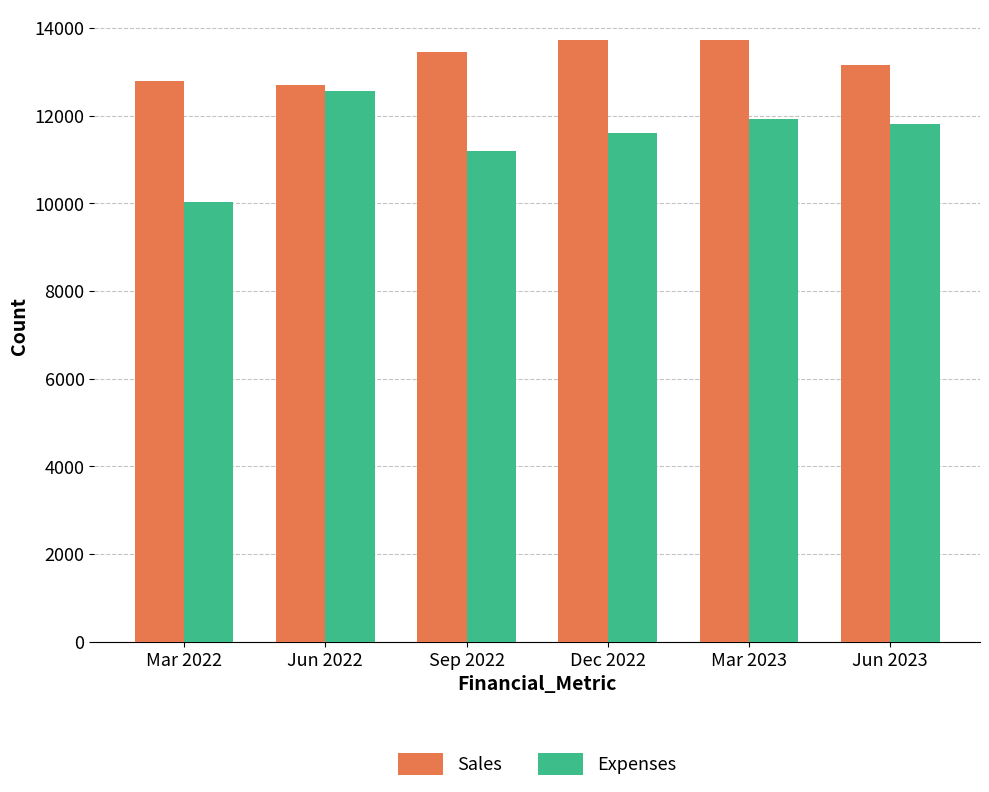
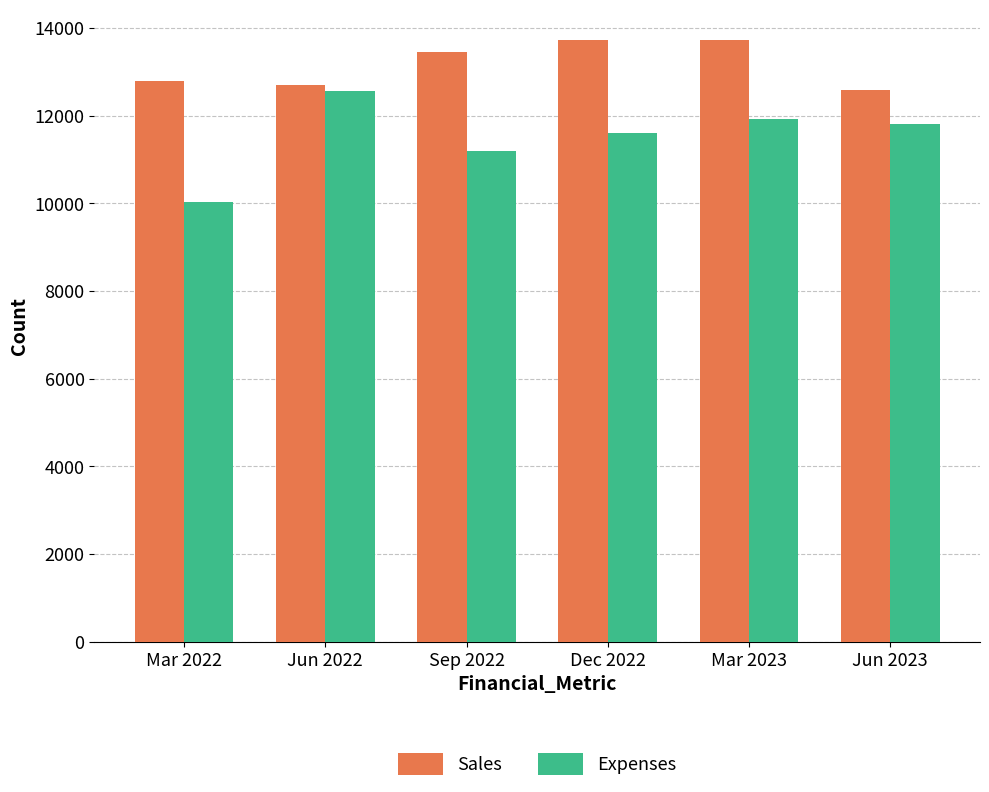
Sales, Jun 2023: 13200 -> 12600
